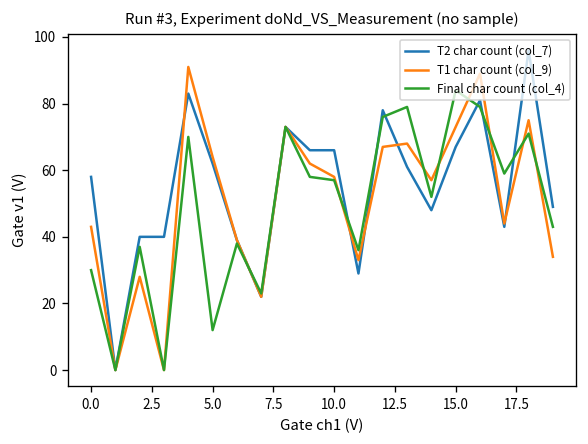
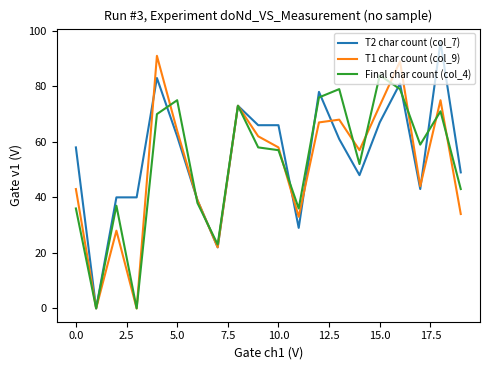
Final char count (col_4), 0.0: 30 -> 36
Final char count (col_4), 5.0: 12 -> 75
